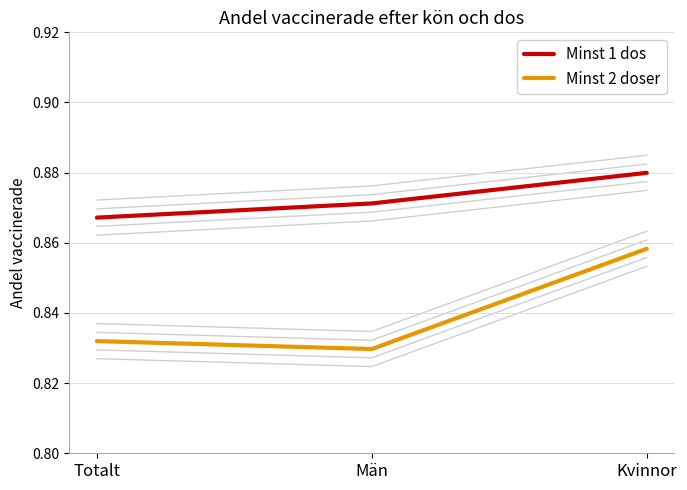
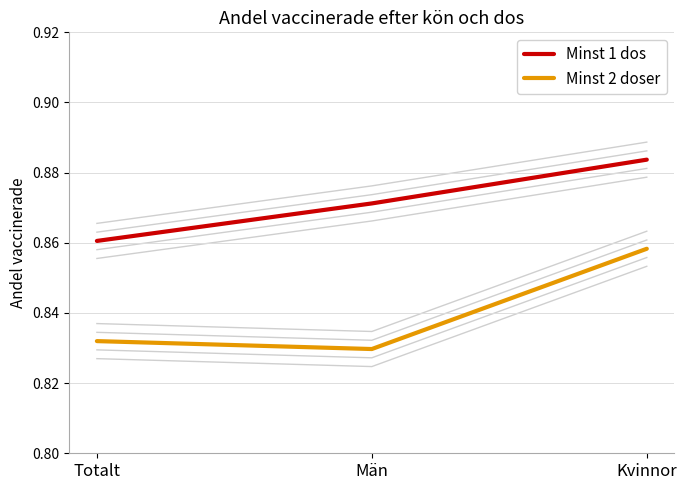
Minst 1 dos, Totalt: 0.867 -> 0.861
Minst 1 dos, Kvinnor: 0.880 -> 0.884
